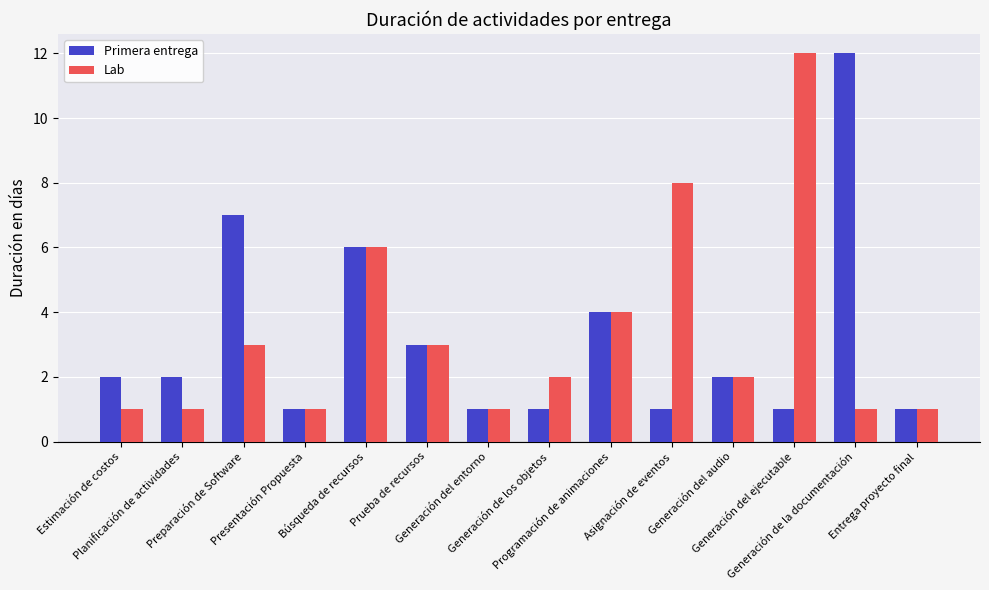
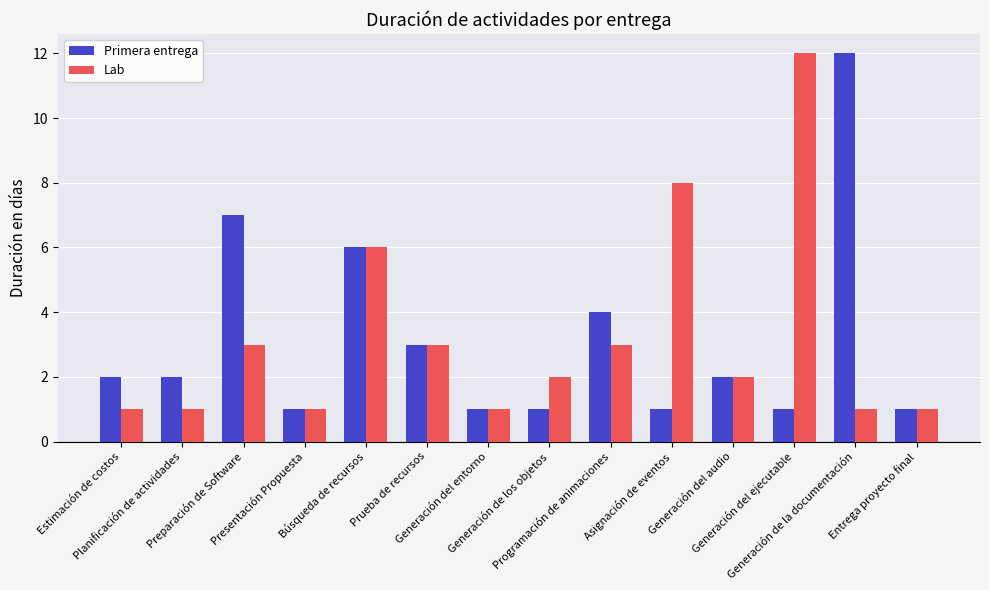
Lab, Programación de animaciones: 4 -> 3
